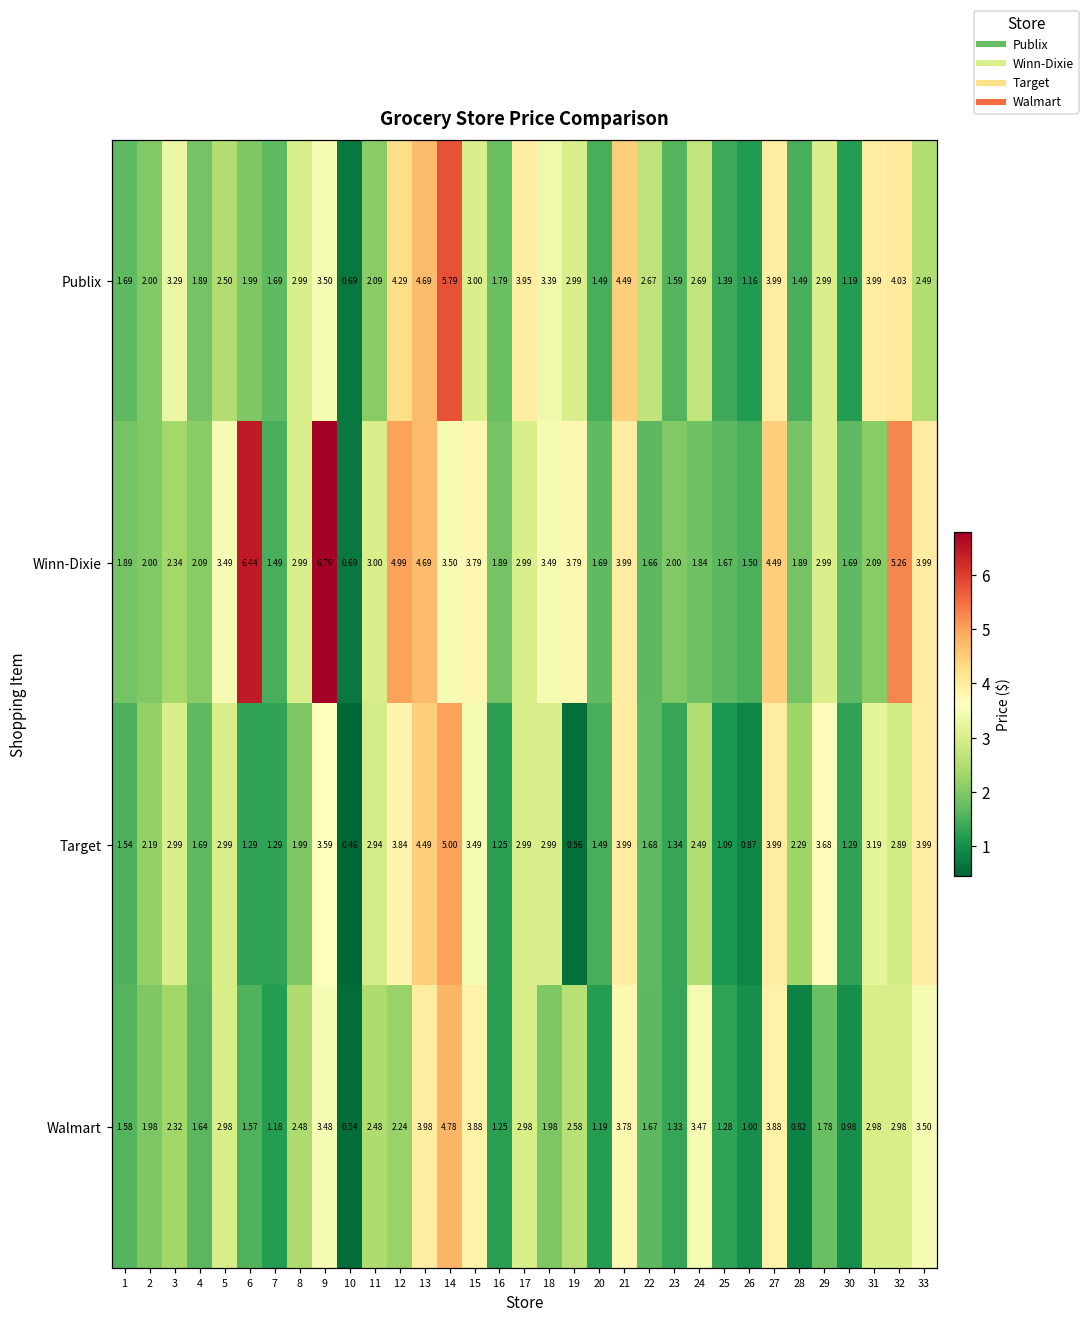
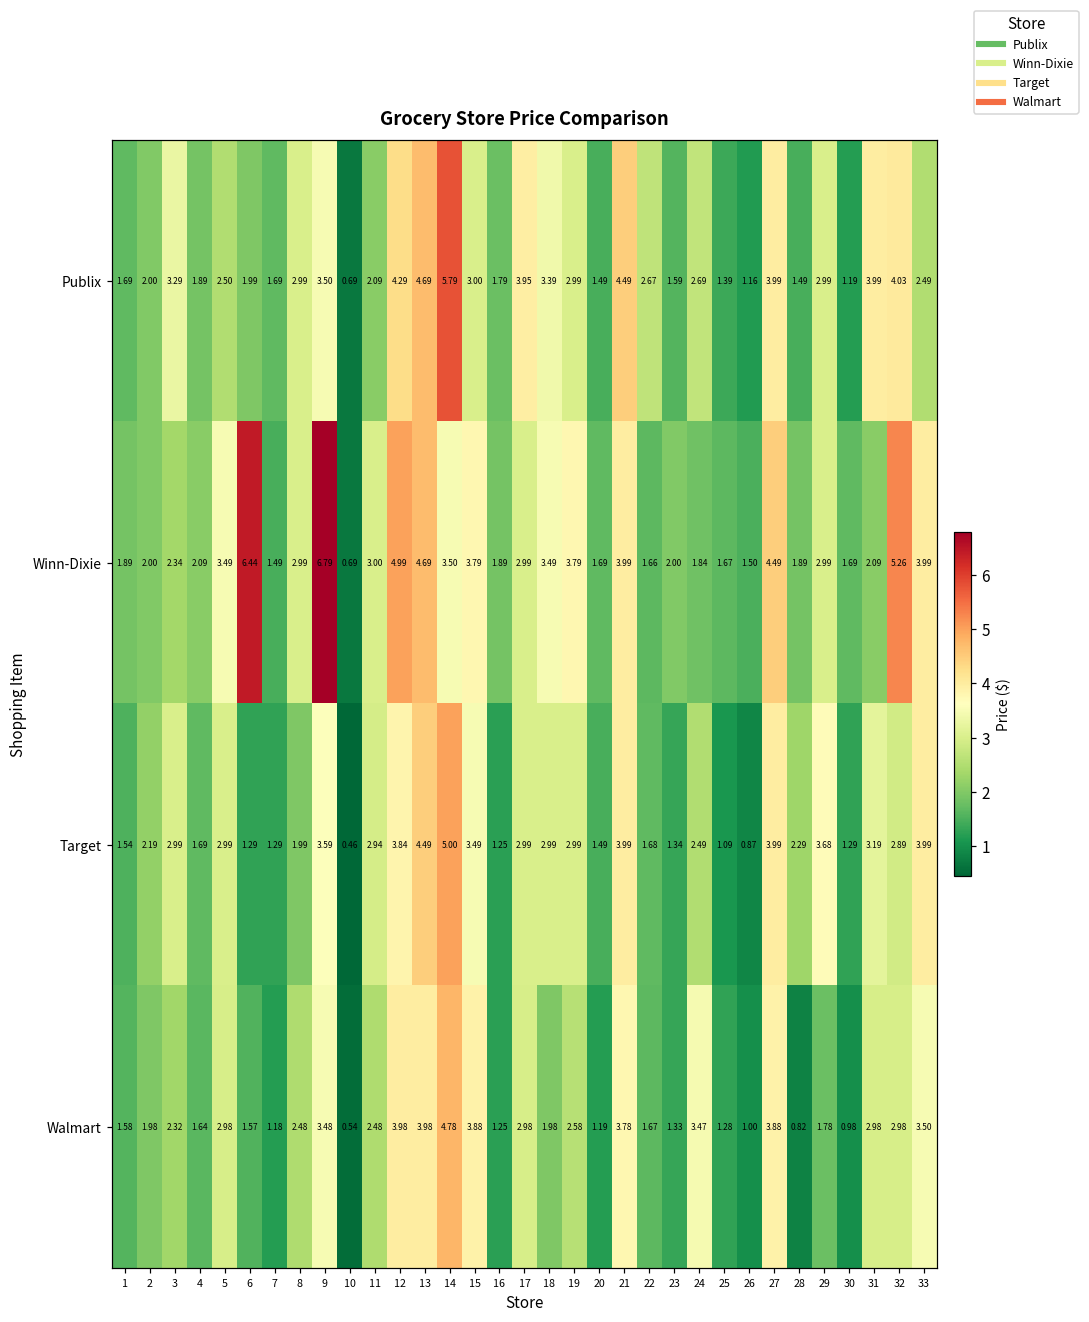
Target, 19: 0.56 -> 2.99
Walmart, 12: 2.24 -> 3.98
